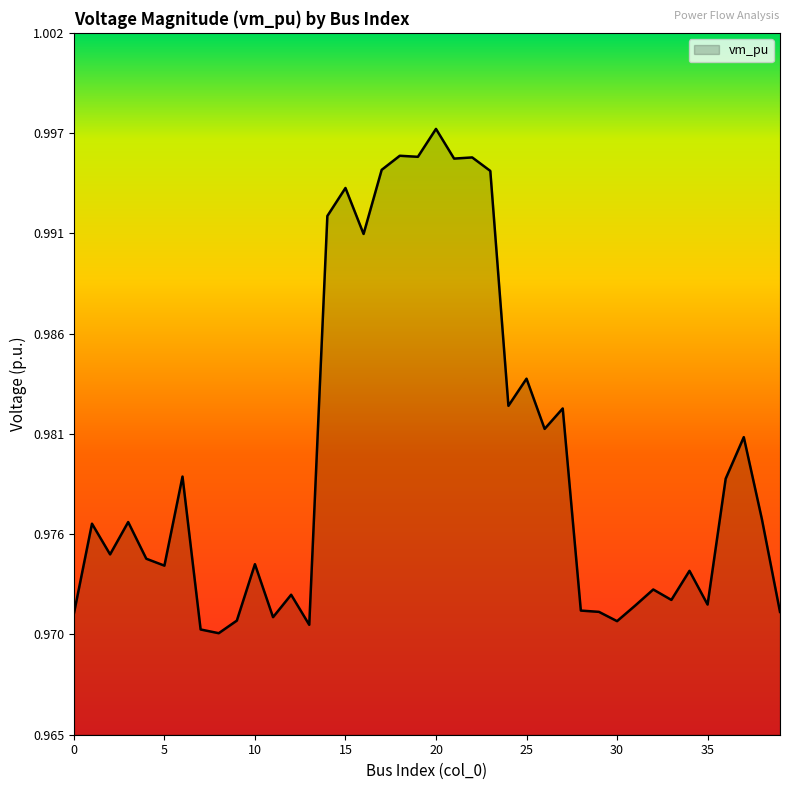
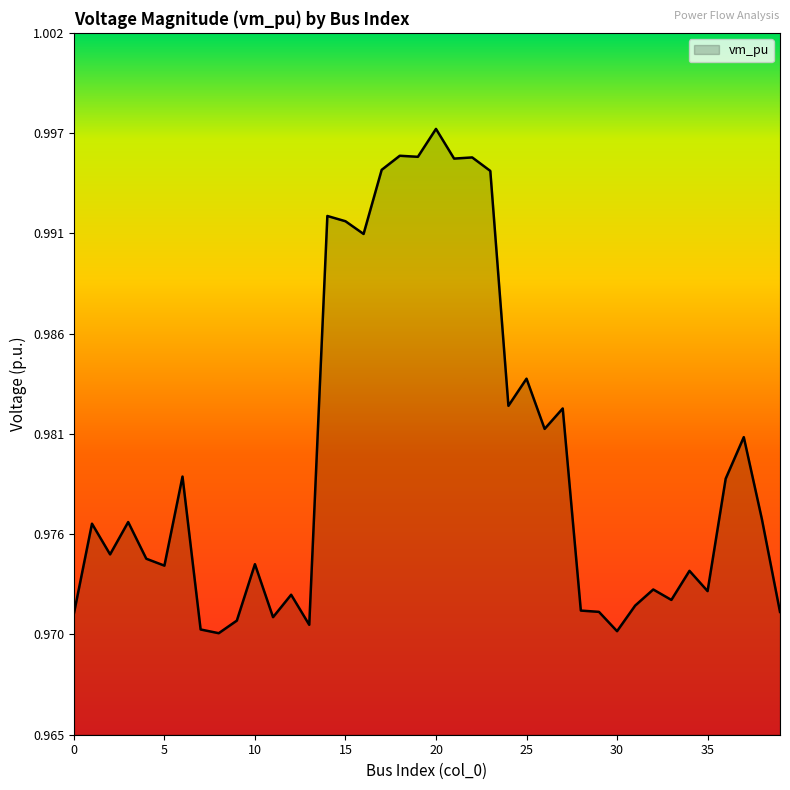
15: 0.9938 -> 0.9921
30: 0.9710 -> 0.9705
35: 0.9719 -> 0.9726
